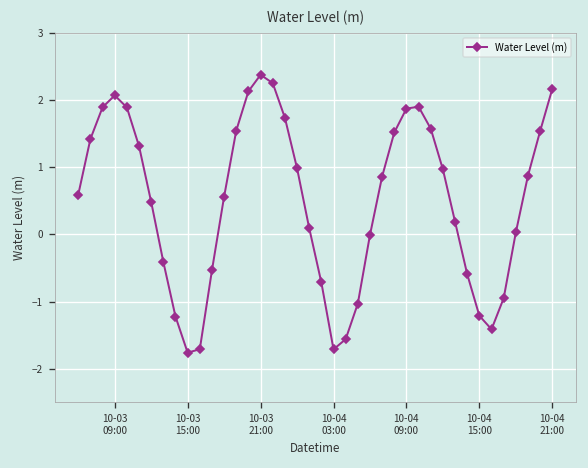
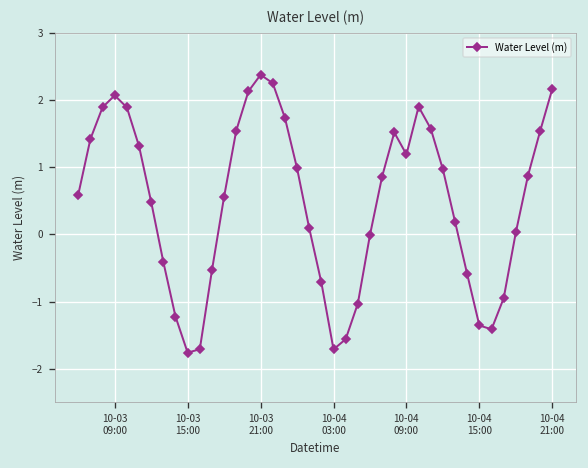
10-04 09:00: 1.9 -> 1.2
10-04 15:00: -1.2 -> -1.4
